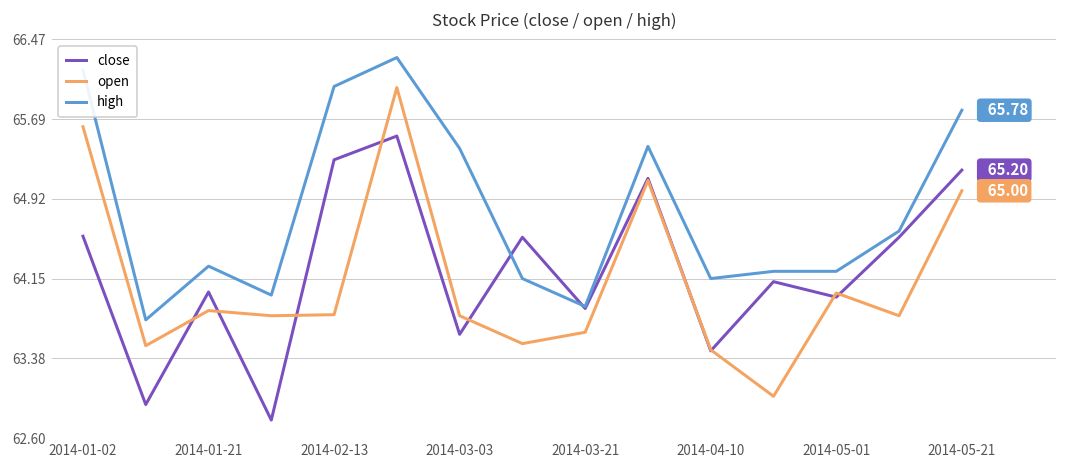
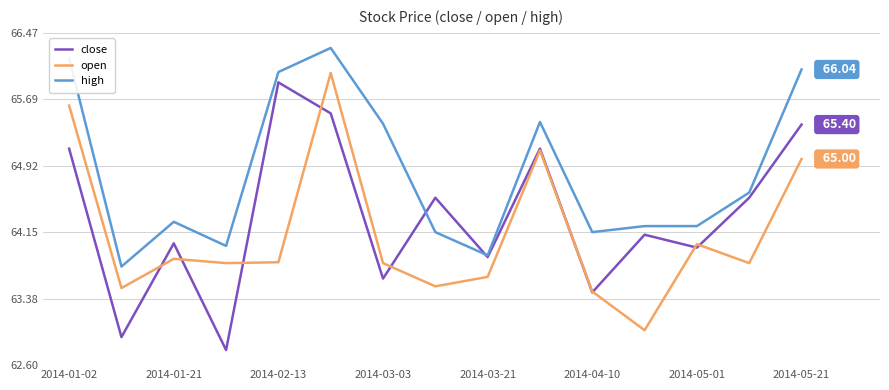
close, 2014-01-02: 64.6 -> 65.1
close, 2014-02-13: 65.3 -> 65.9
close, 2014-05-21: 65.20 -> 65.40
high, 2014-05-21: 65.78 -> 66.04
